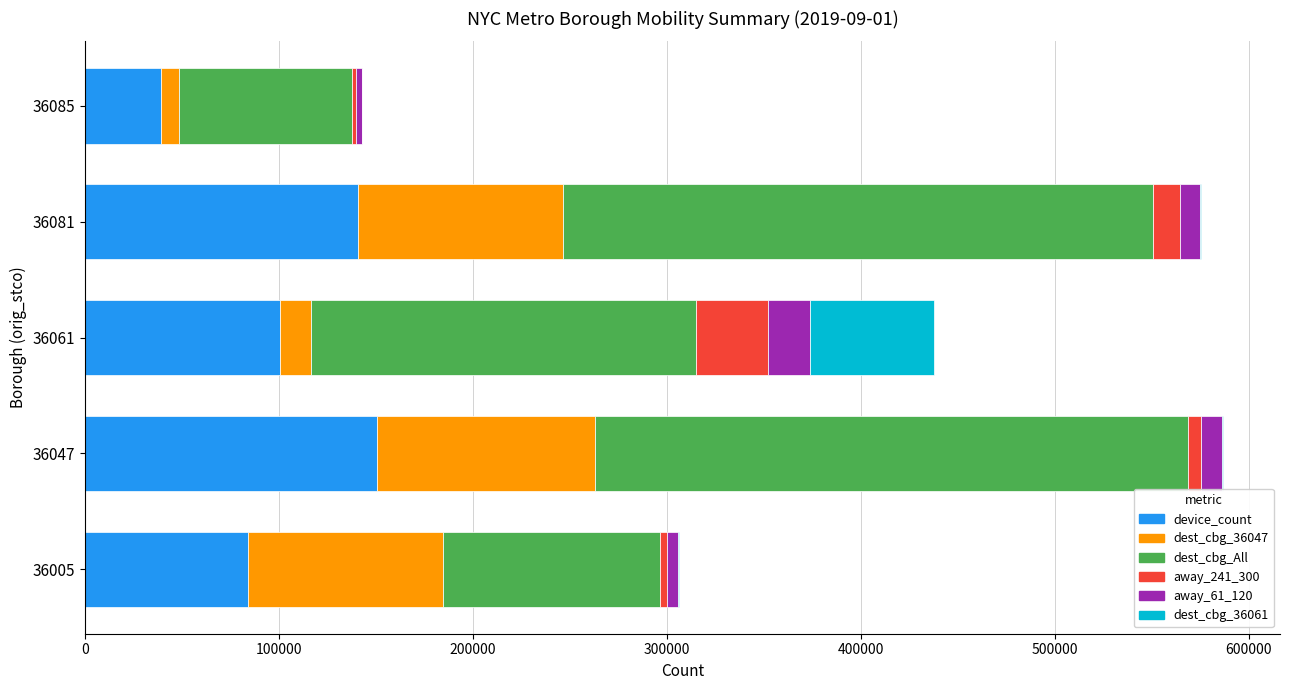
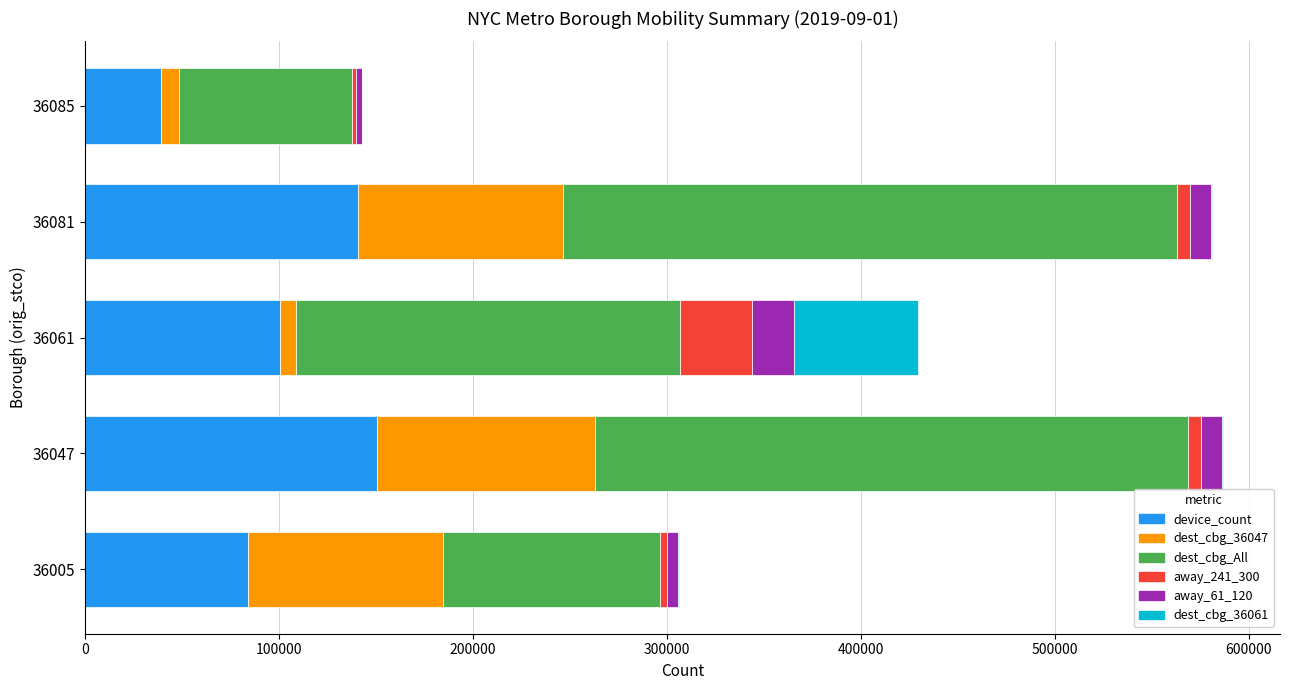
dest_cbg_All, 36081: 304000 -> 317000
away_241_300, 36081: 14000 -> 7000
dest_cbg_36047, 36061: 16000 -> 8000
